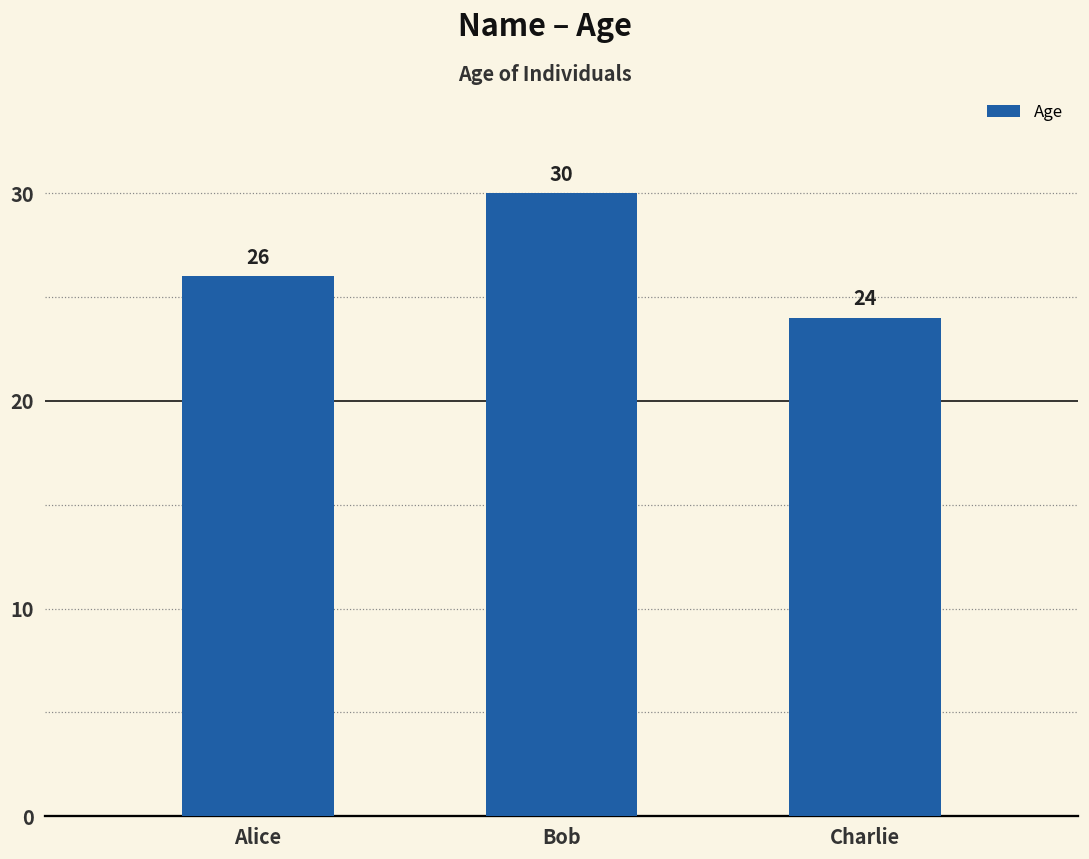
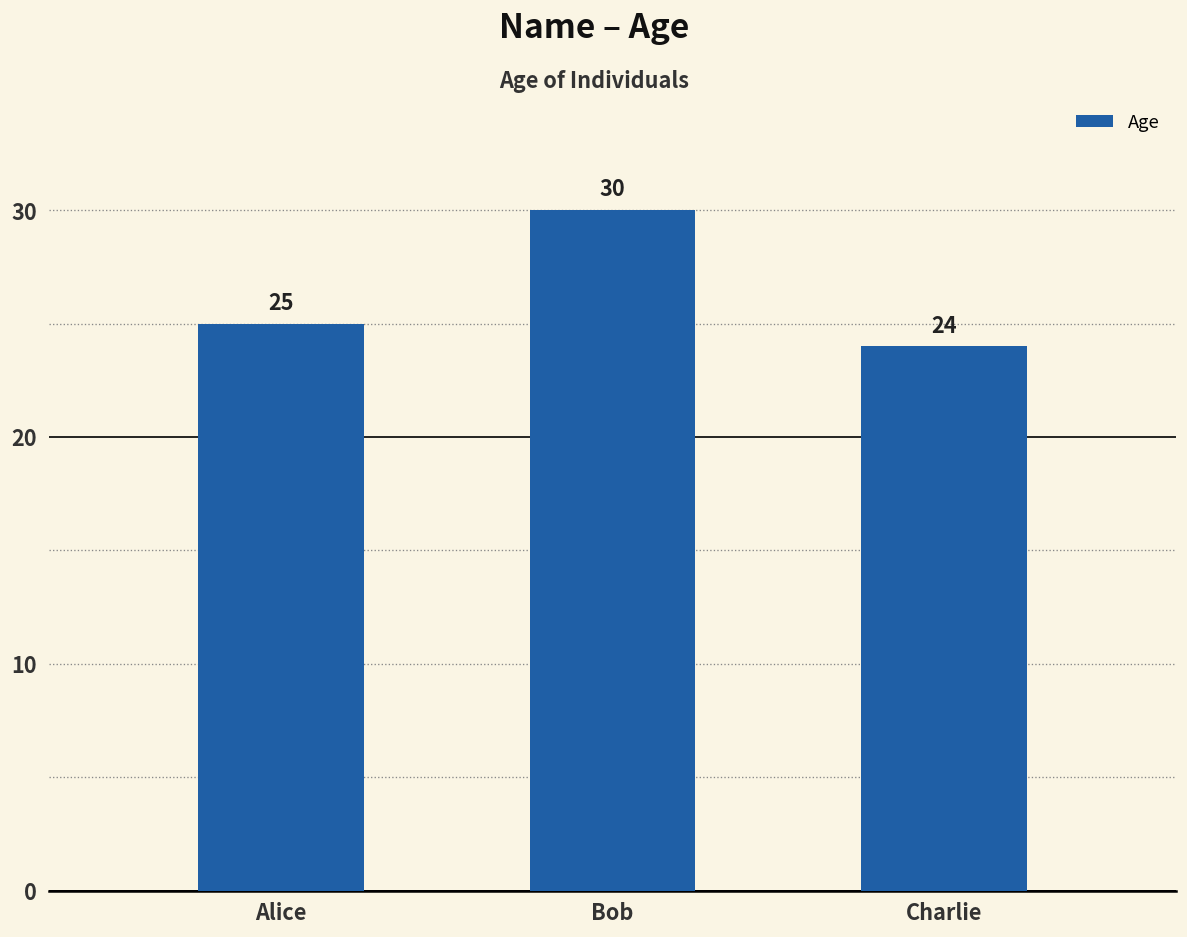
Alice: 26 -> 25
